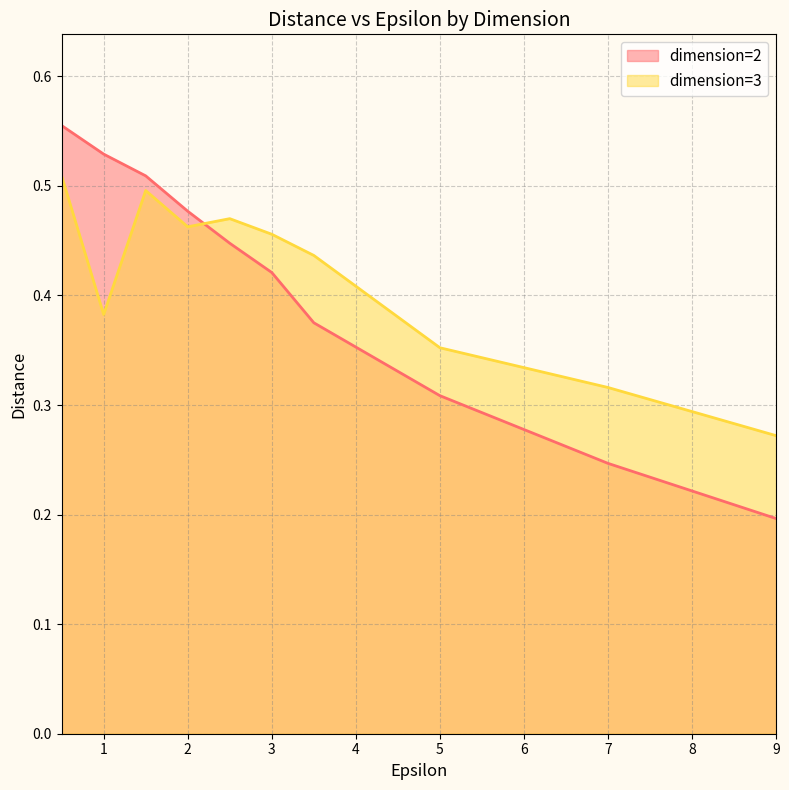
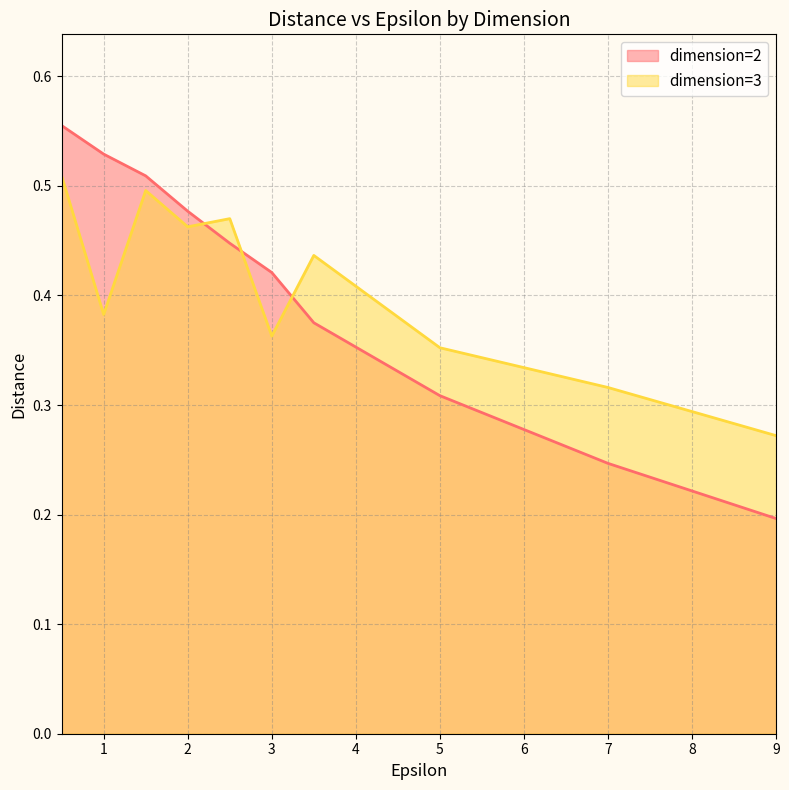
dimension=3, 3: 0.456 -> 0.363
